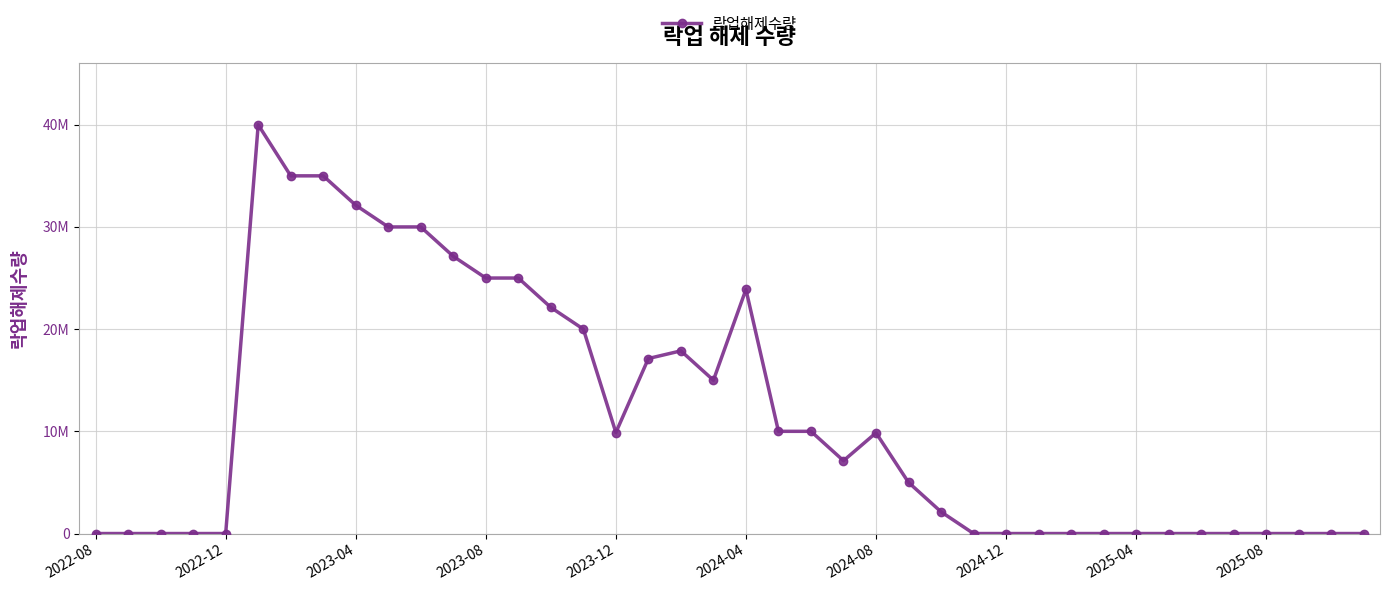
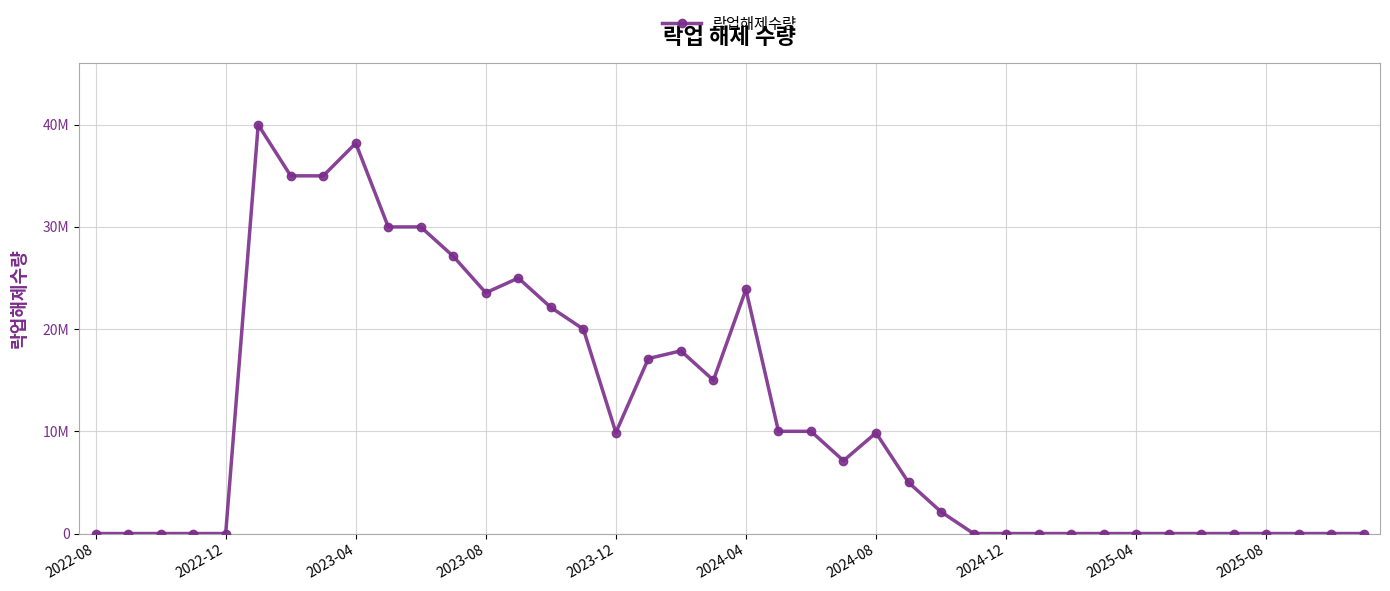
2023-04: 32100000 -> 38200000
2023-08: 25000000 -> 23600000
